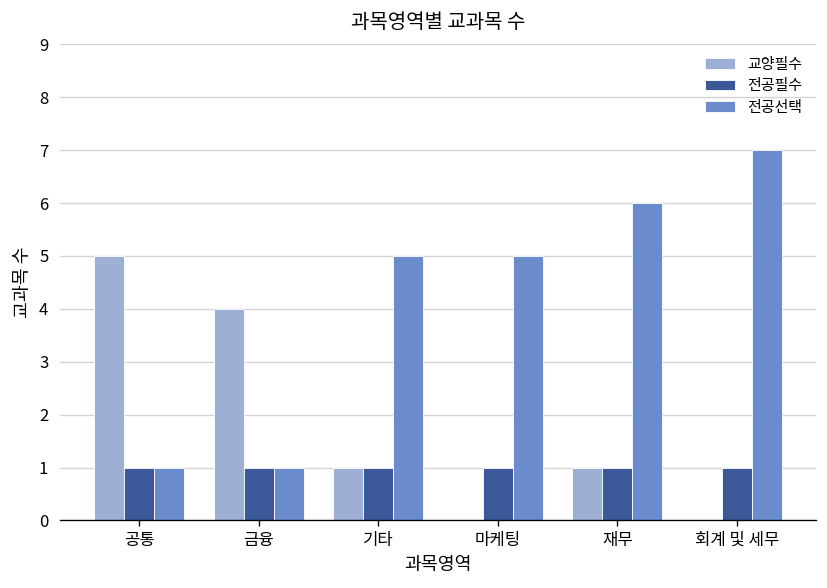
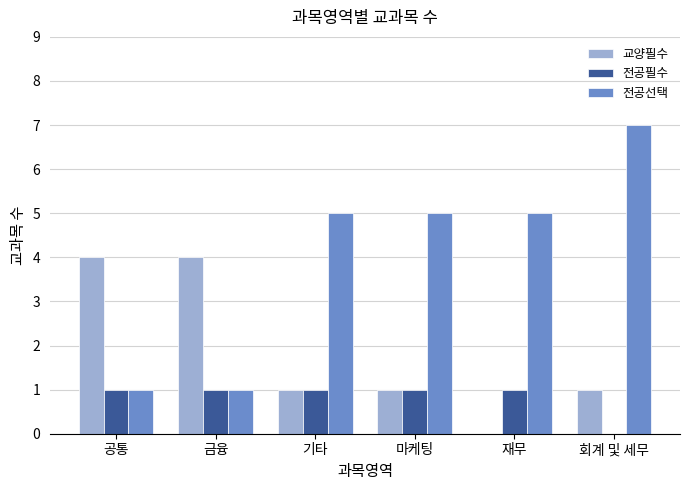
교양필수, 공통: 5 -> 4
교양필수, 마케팅: 0 -> 1
교양필수, 재무: 1 -> 0
전공선택, 재무: 6 -> 5
교양필수, 회계 및 세무: 0 -> 1
전공필수, 회계 및 세무: 1 -> 0
